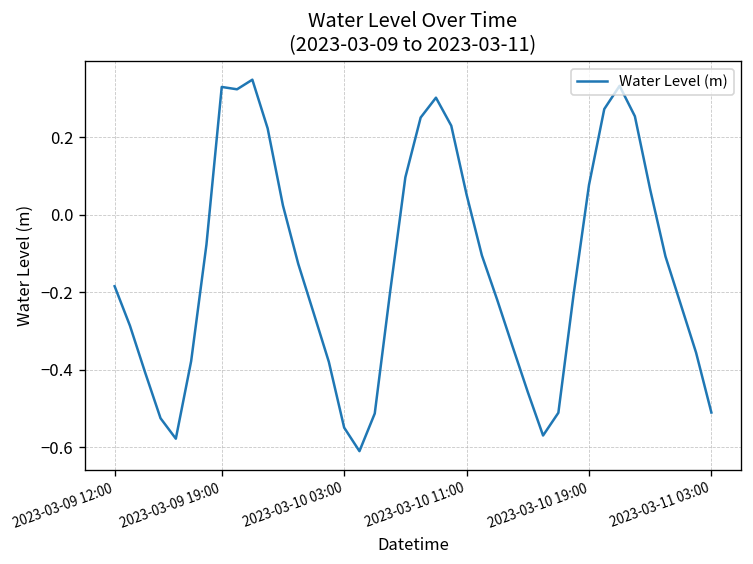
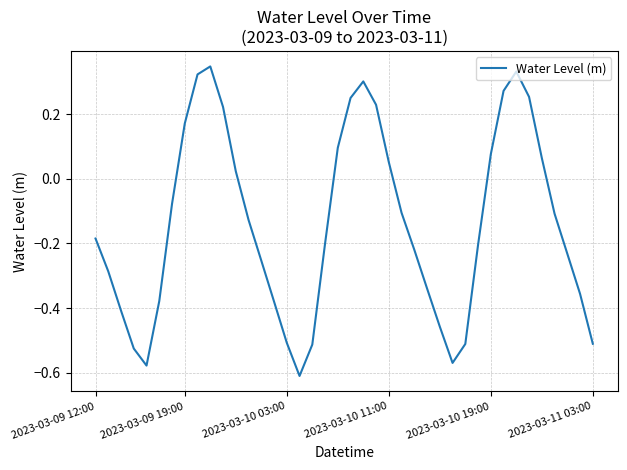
2023-03-09 19:00: 0.33 -> 0.17
2023-03-10 03:00: -0.55 -> -0.51
